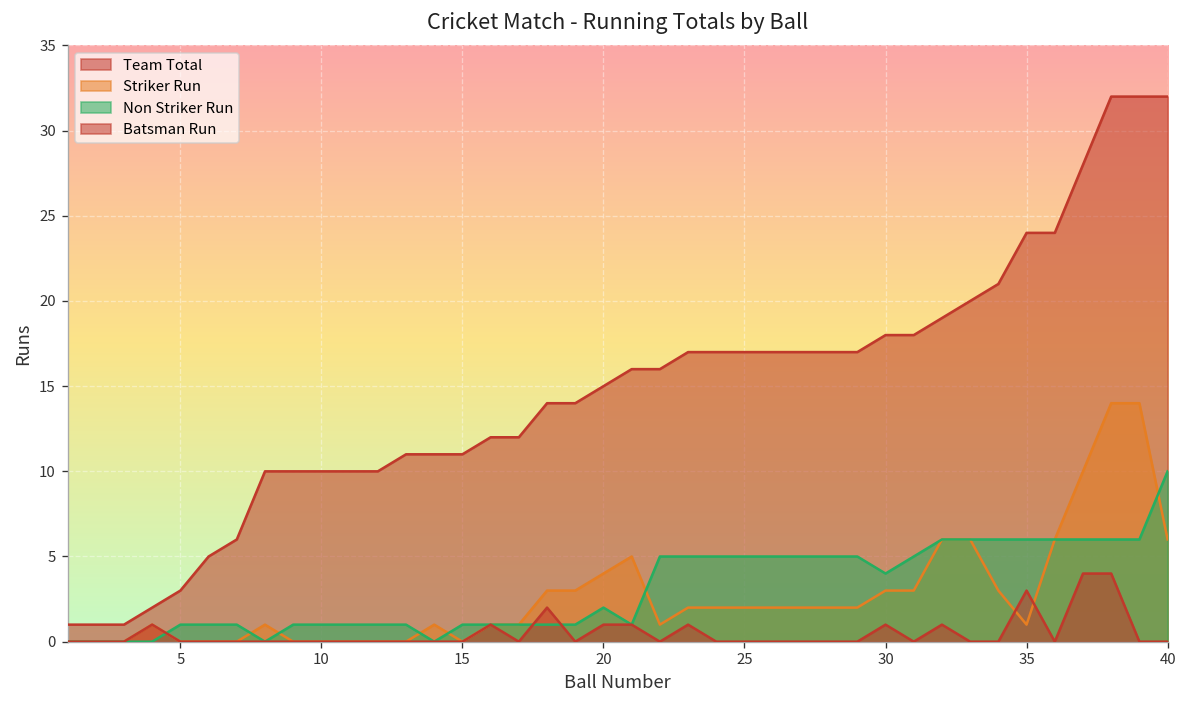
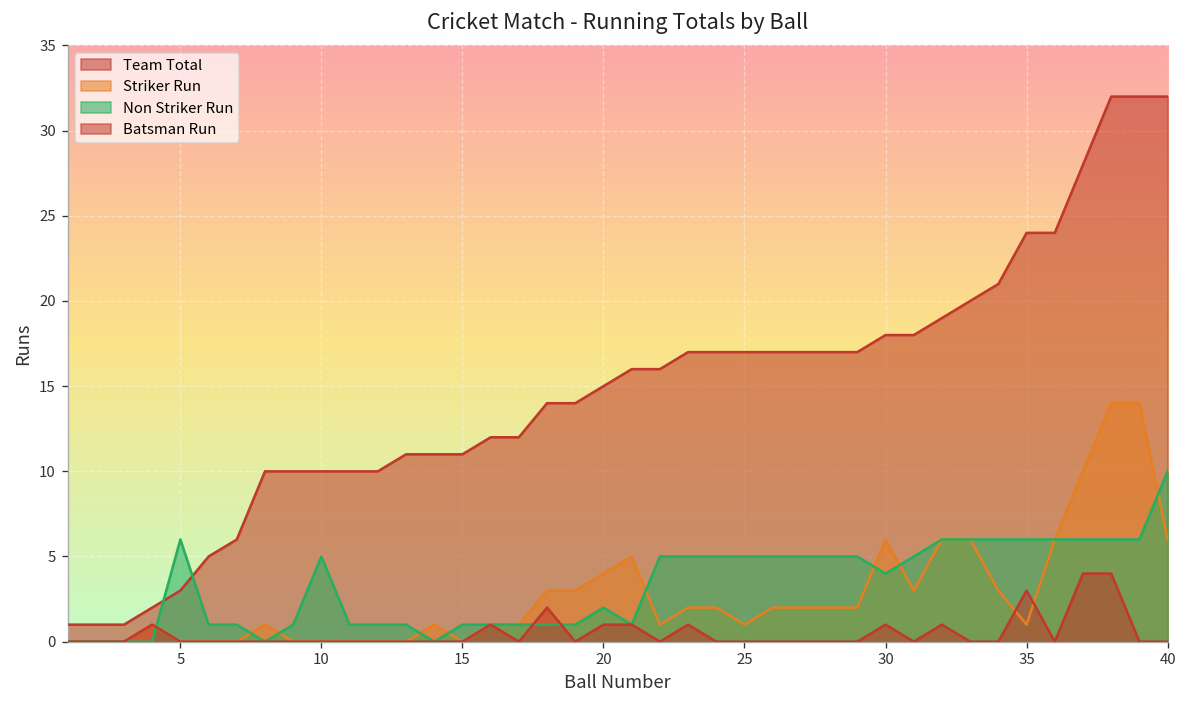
Non Striker Run, 5: 1 -> 6
Non Striker Run, 10: 1 -> 5
Striker Run, 25: 2 -> 1
Striker Run, 30: 3 -> 6
